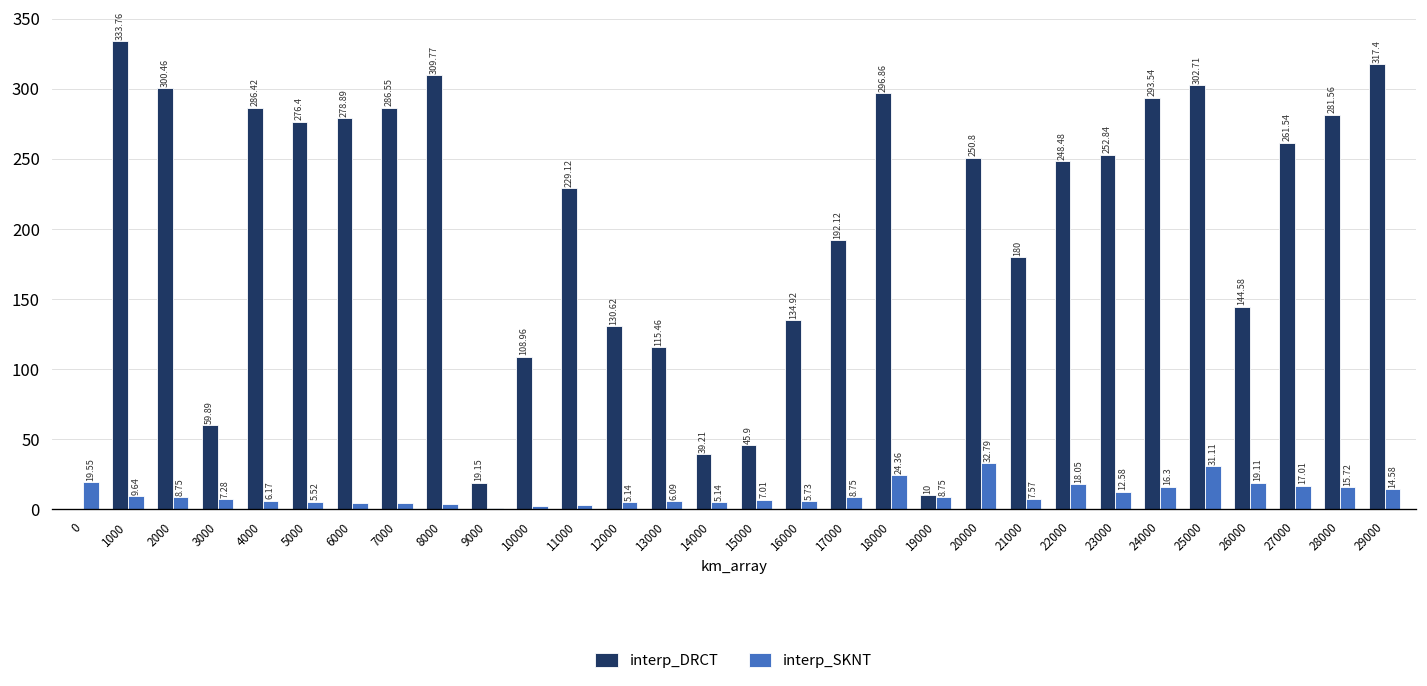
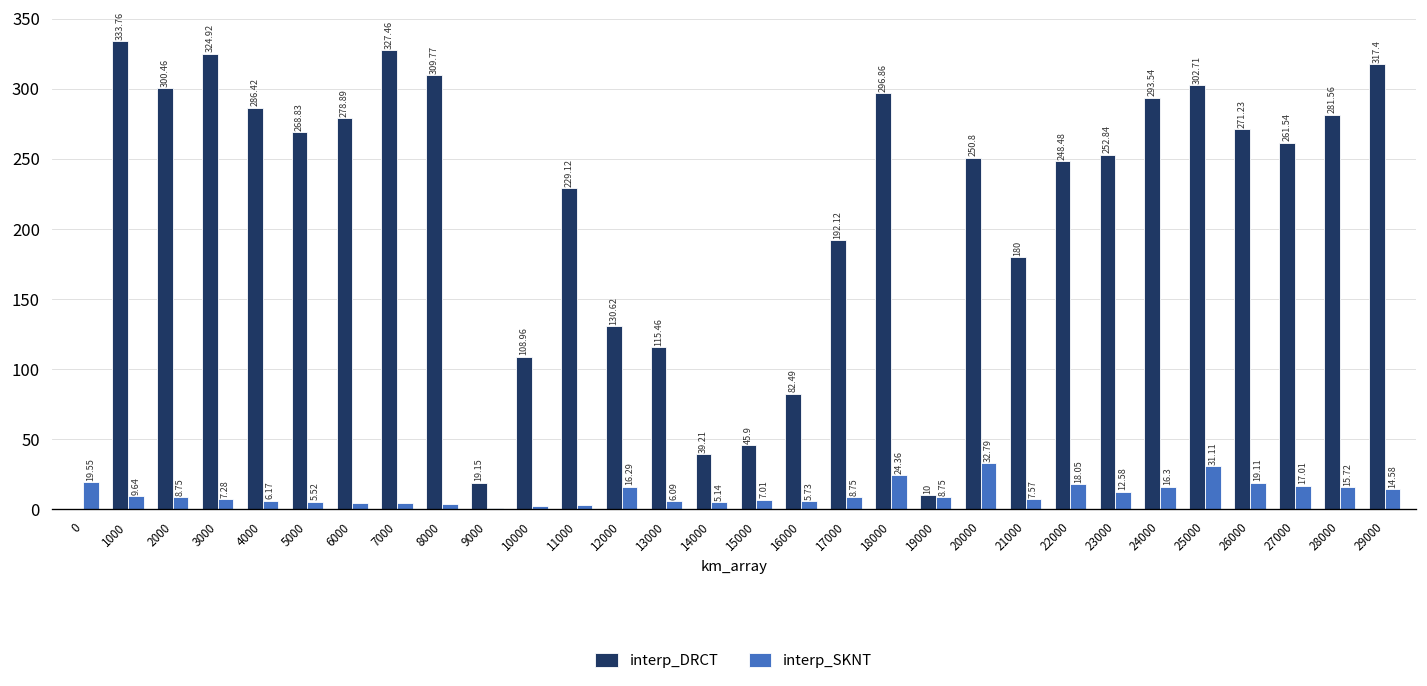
interp_DRCT, 3000: 59.89 -> 324.92
interp_DRCT, 5000: 276.4 -> 268.83
interp_DRCT, 7000: 286.55 -> 327.46
interp_SKNT, 12000: 5.14 -> 16.29
interp_DRCT, 16000: 134.92 -> 82.49
interp_DRCT, 26000: 144.58 -> 271.23
